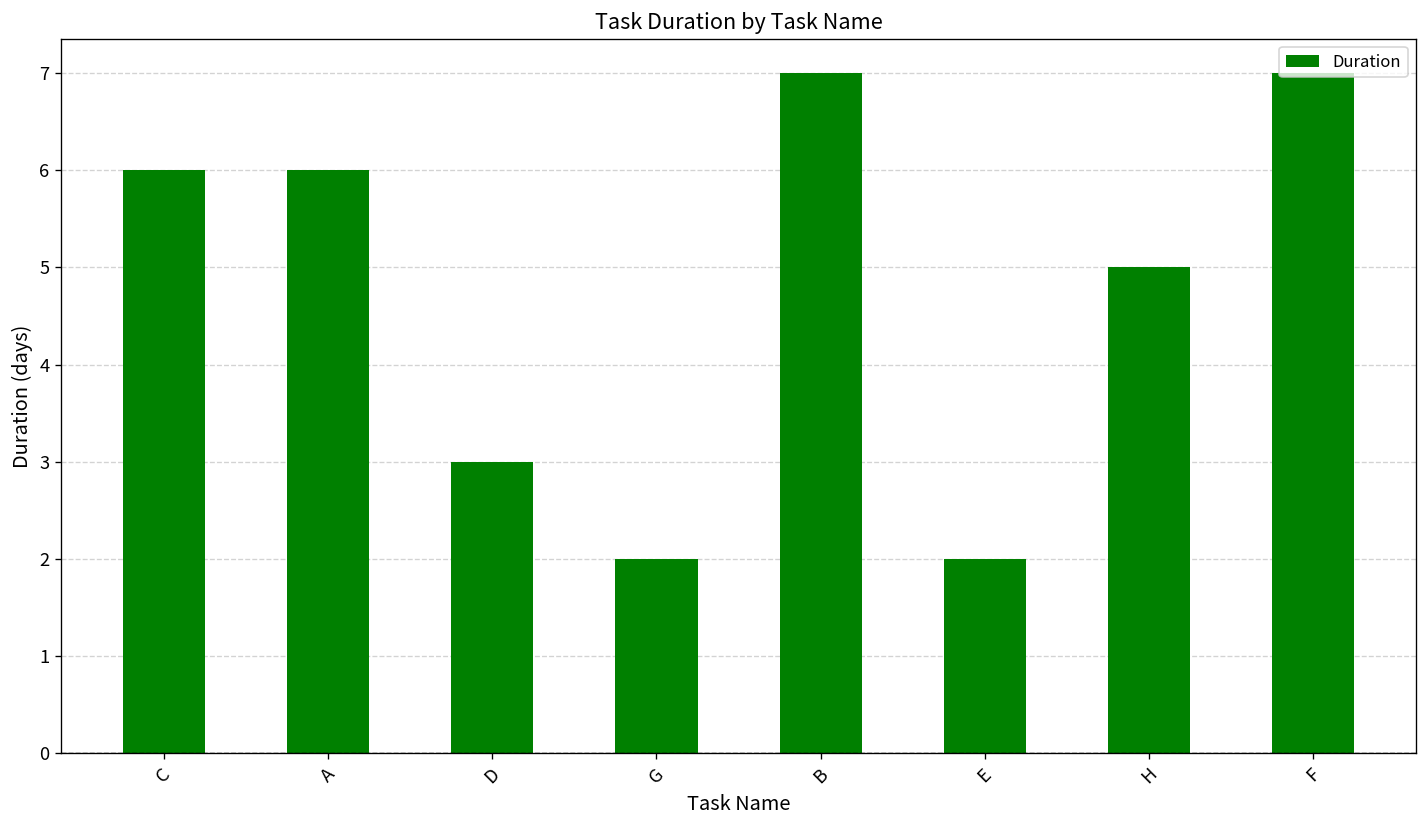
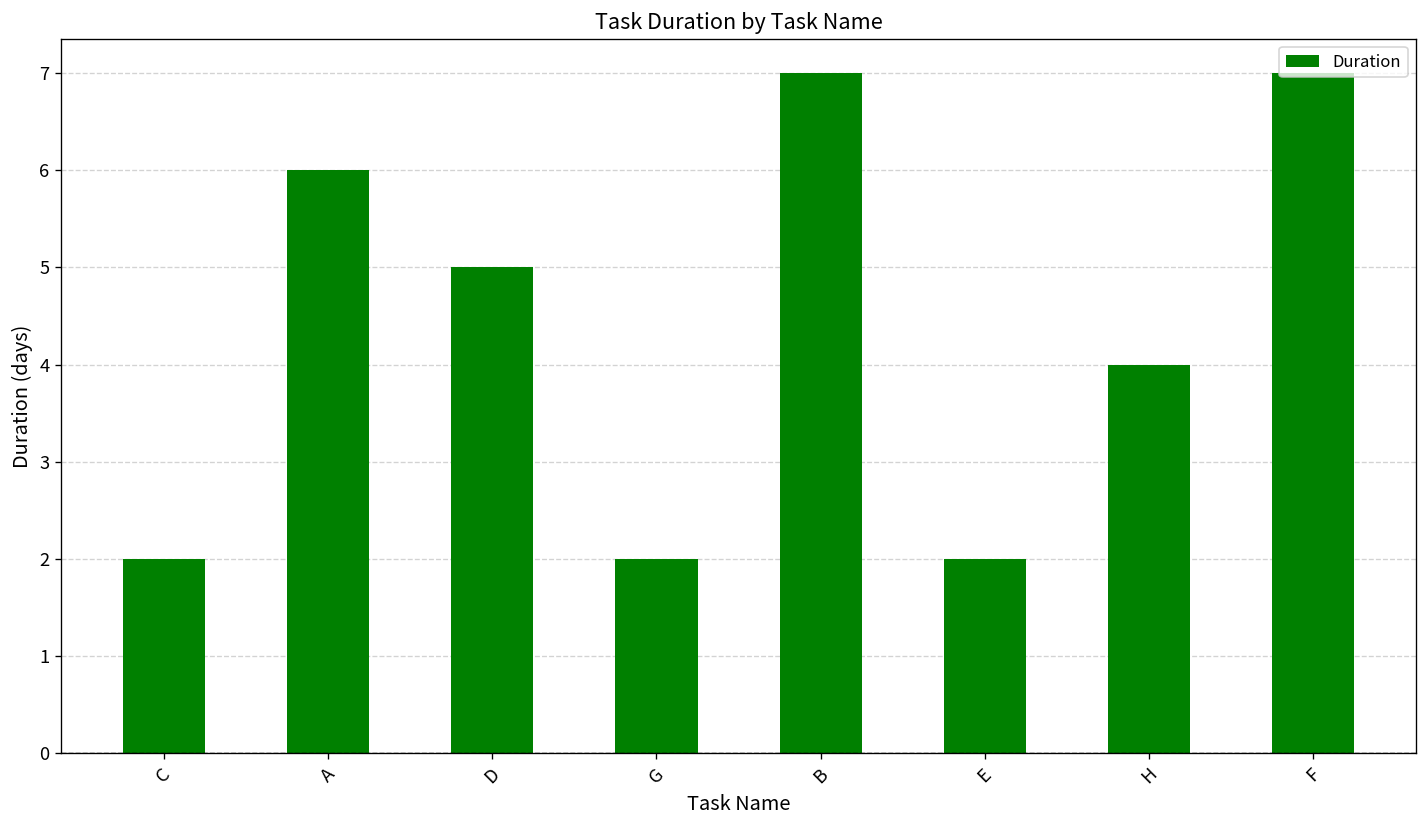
C: 6 -> 2
D: 3 -> 5
H: 5 -> 4
